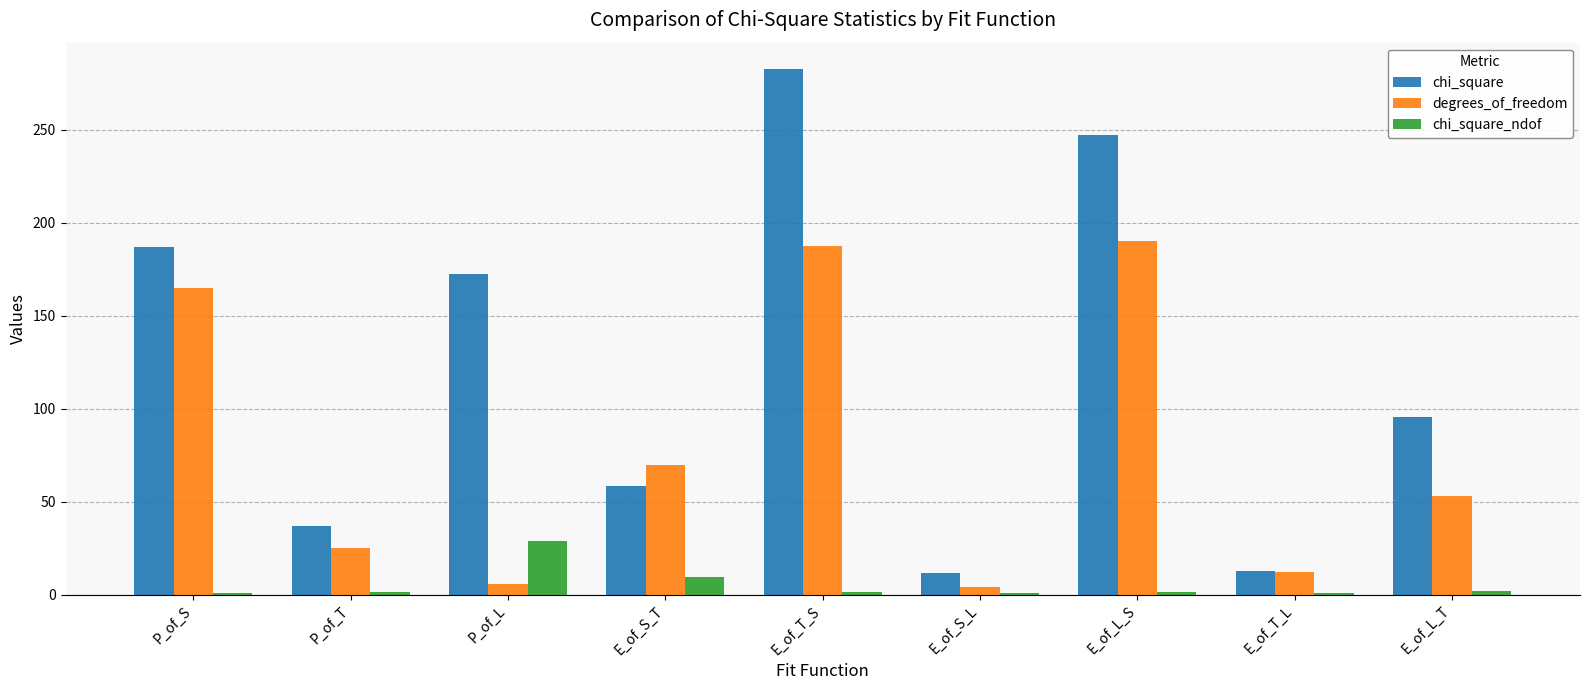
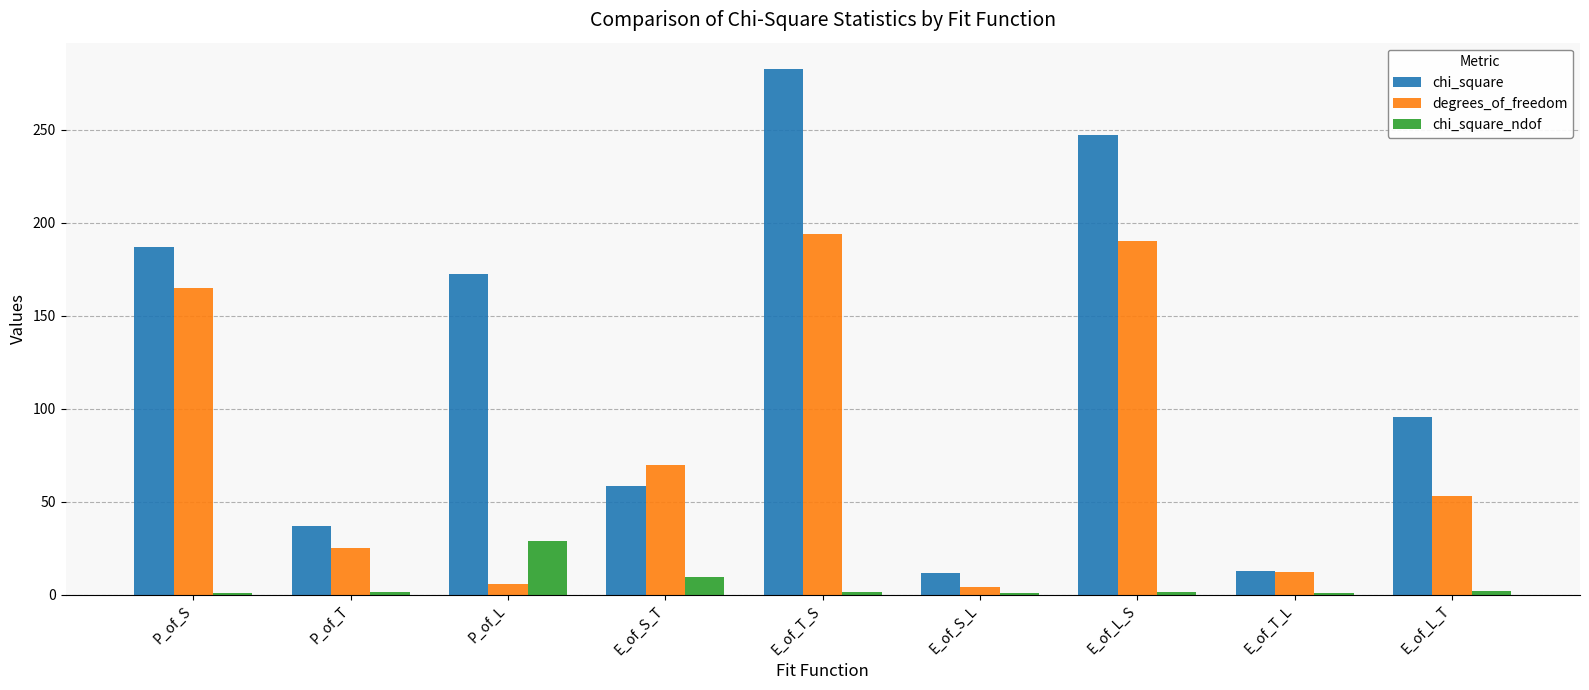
degrees_of_freedom, E_of_T_S: 188 -> 194
